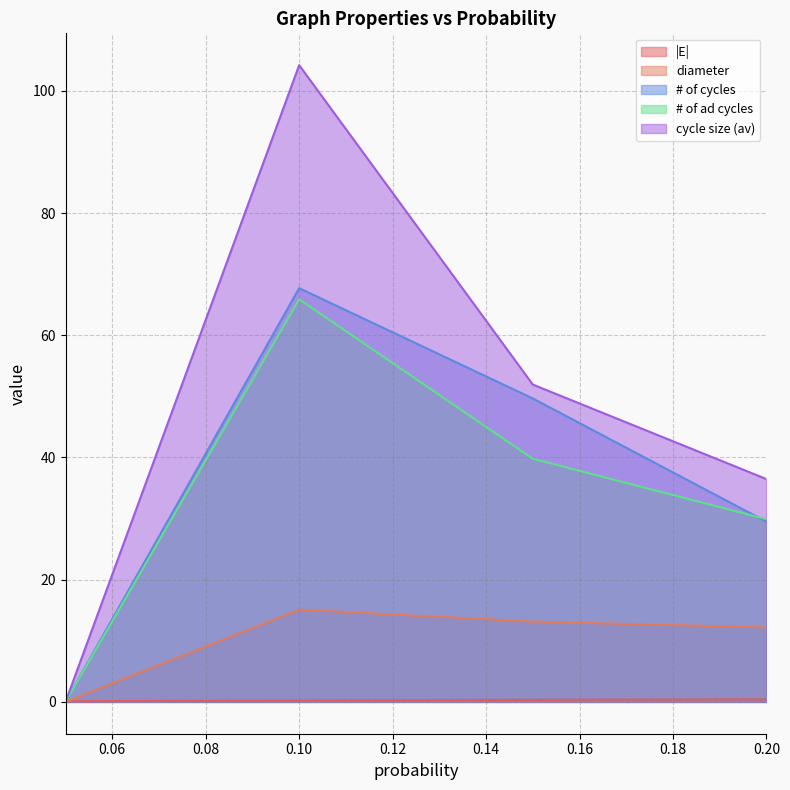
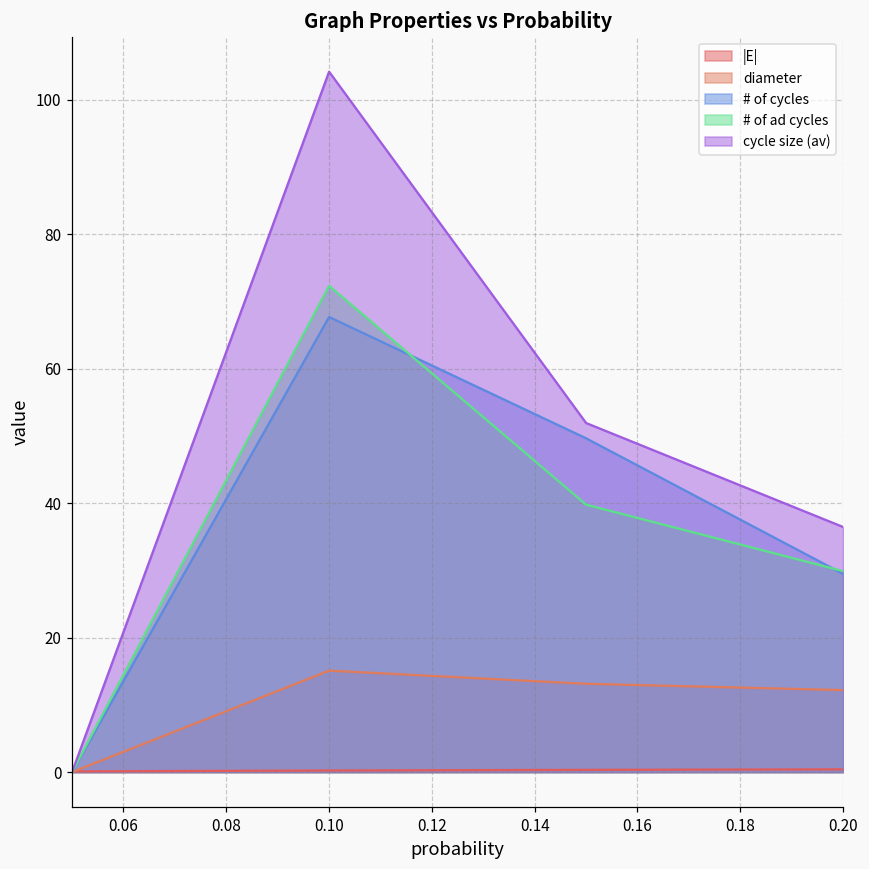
# of ad cycles, 0.10: 66 -> 72
